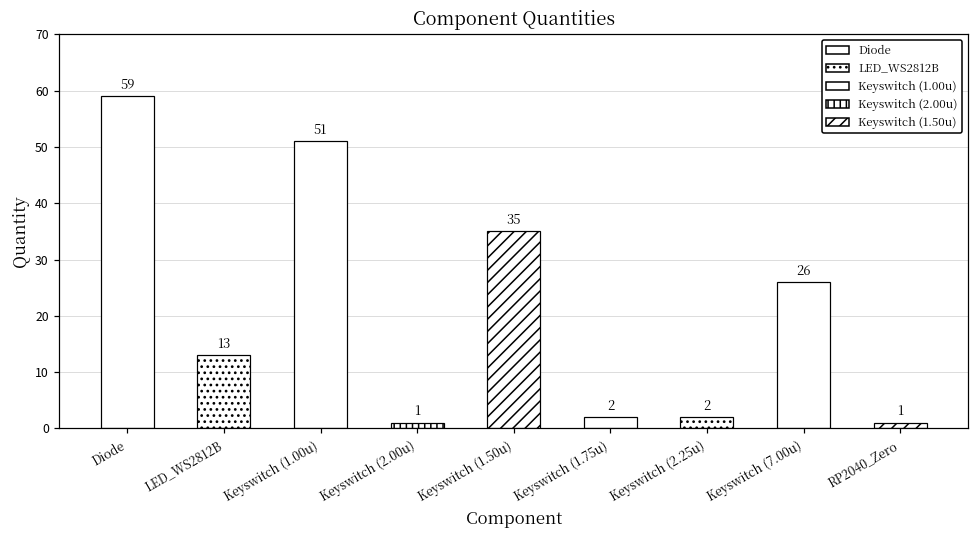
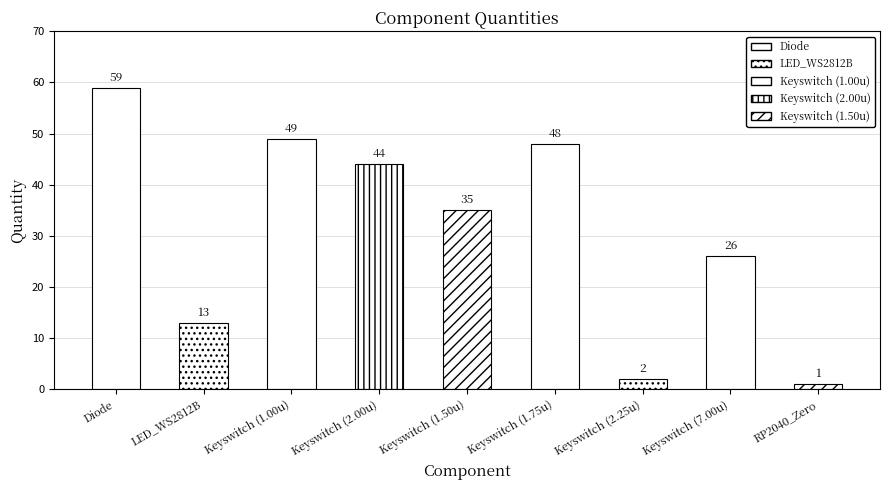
Keyswitch (1.00u): 51 -> 49
Keyswitch (2.00u): 1 -> 44
Keyswitch (1.75u): 2 -> 48
